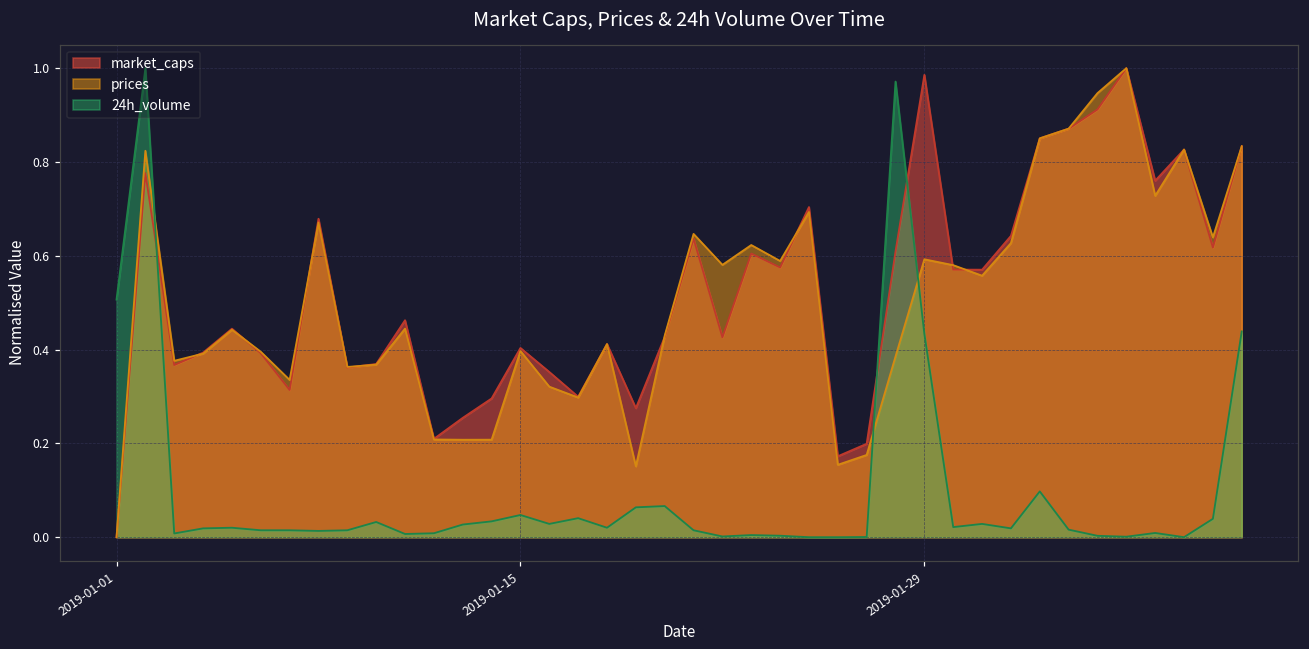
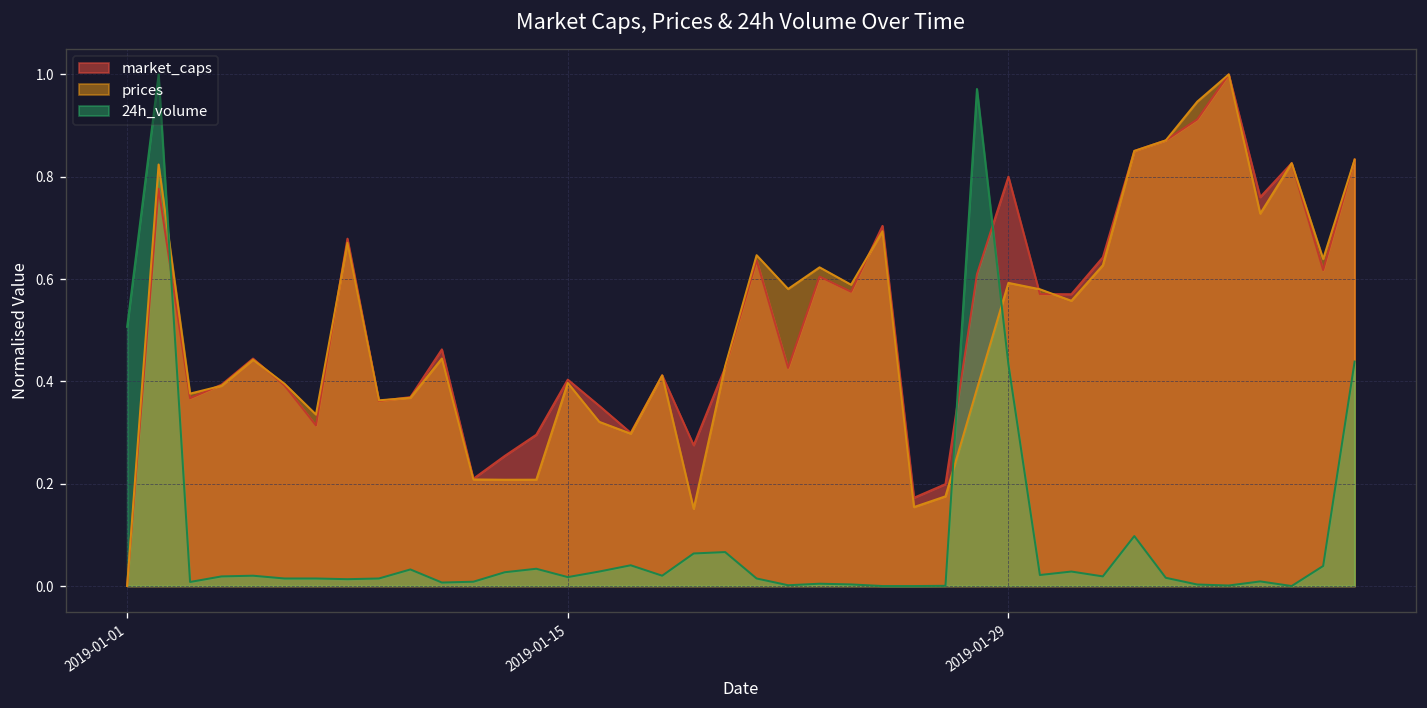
24h_volume, 2019-01-15: 0.05 -> 0.02
market_caps, 2019-01-29: 0.99 -> 0.80
